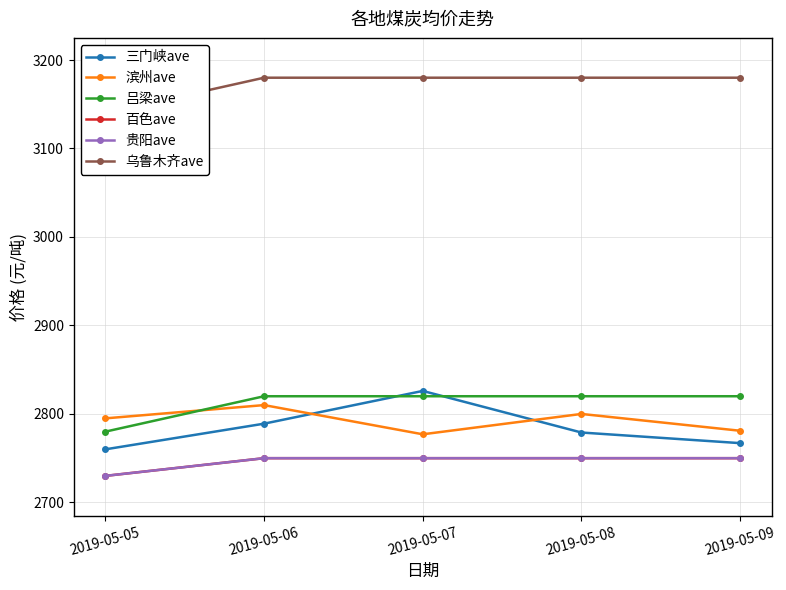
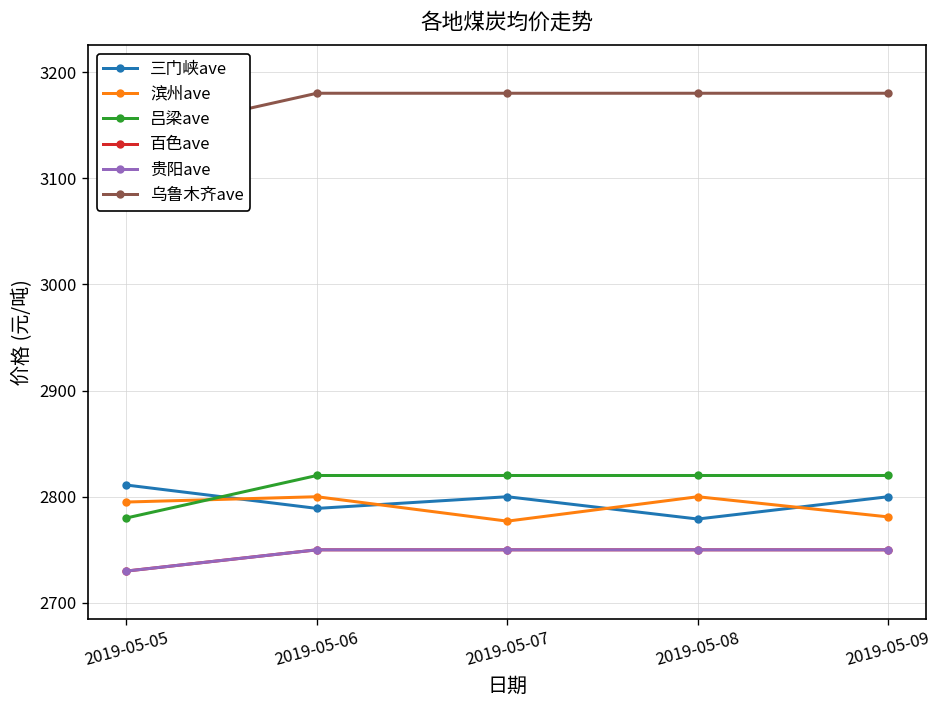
三门峡ave, 2019-05-05: 2760 -> 2810
滨州ave, 2019-05-06: 2810 -> 2800
三门峡ave, 2019-05-07: 2830 -> 2800
三门峡ave, 2019-05-09: 2770 -> 2800
